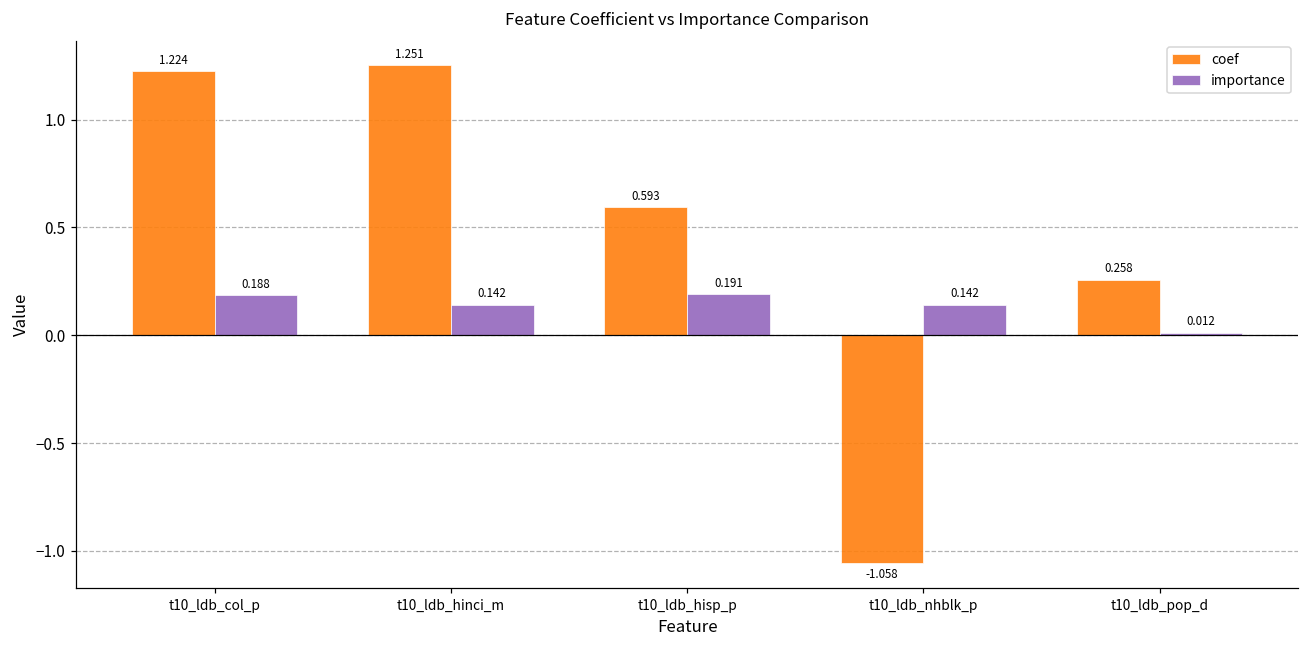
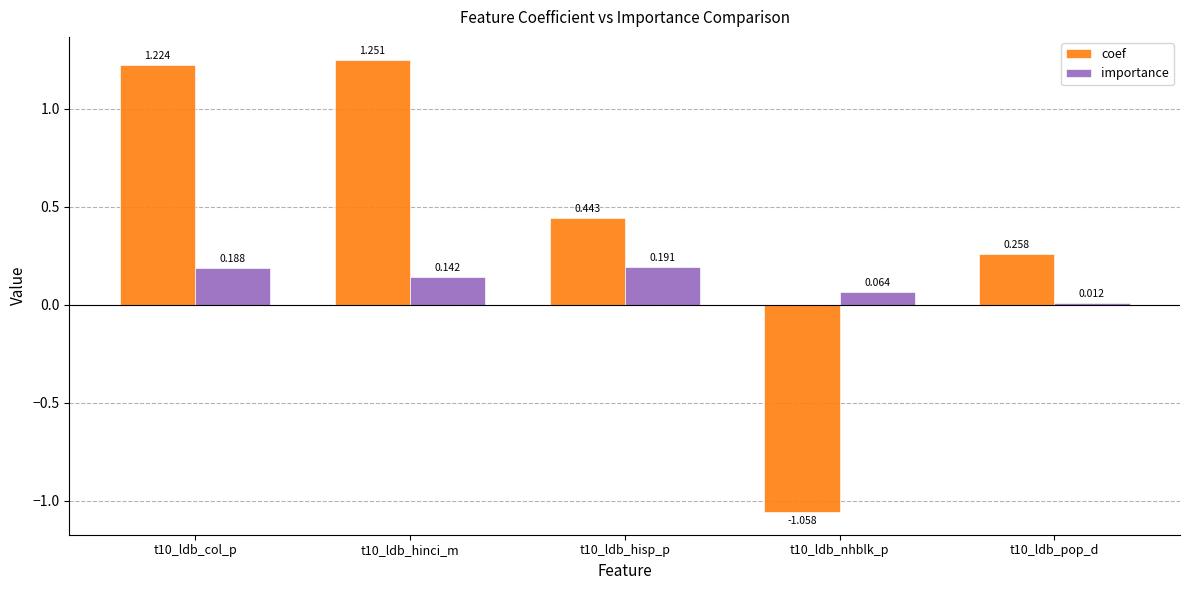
coef, t10_ldb_hisp_p: 0.593 -> 0.443
importance, t10_ldb_nhblk_p: 0.142 -> 0.064
